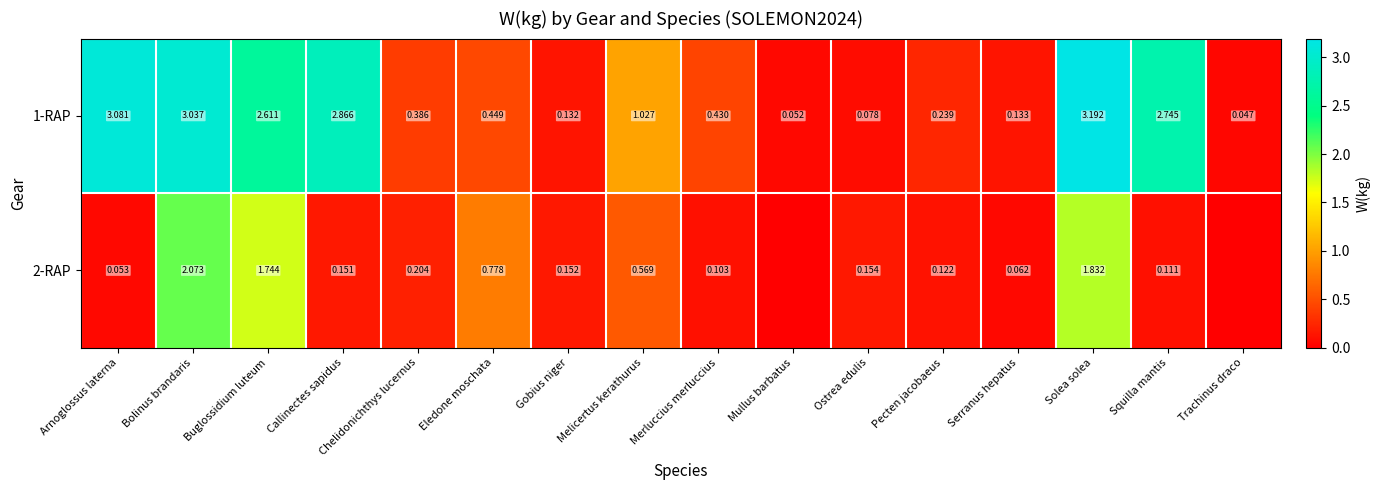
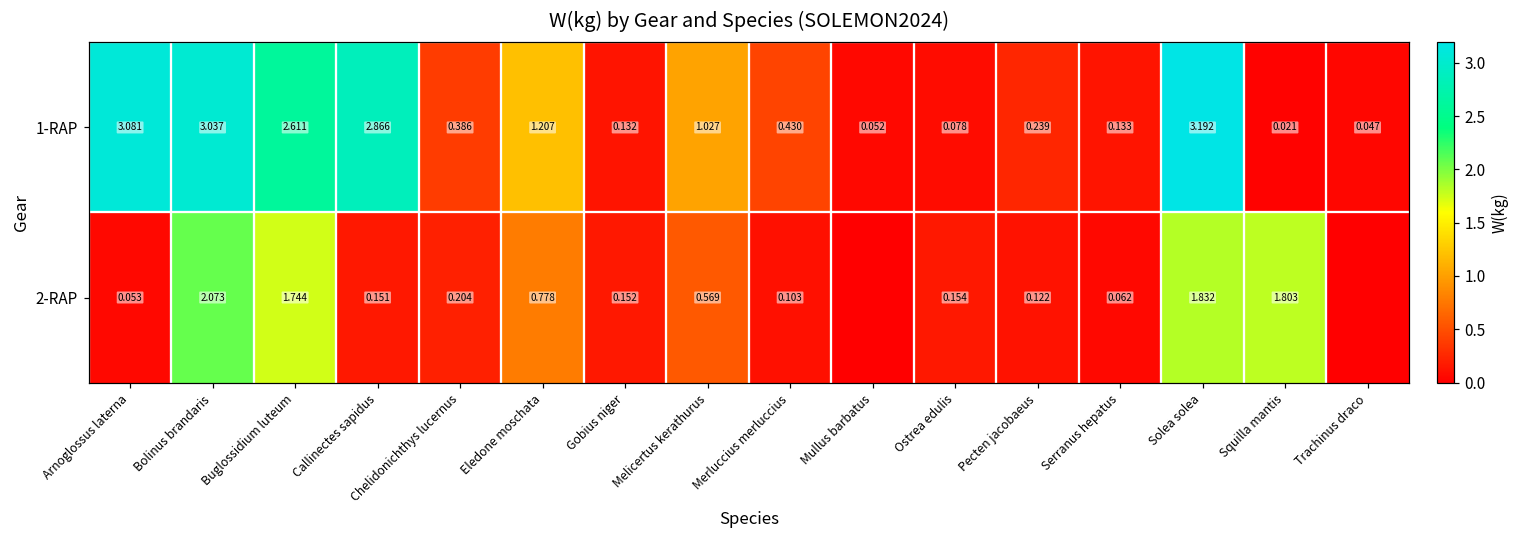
1-RAP, Eledone moschata: 0.449 -> 1.207
1-RAP, Squilla mantis: 2.745 -> 0.021
2-RAP, Squilla mantis: 0.111 -> 1.803
